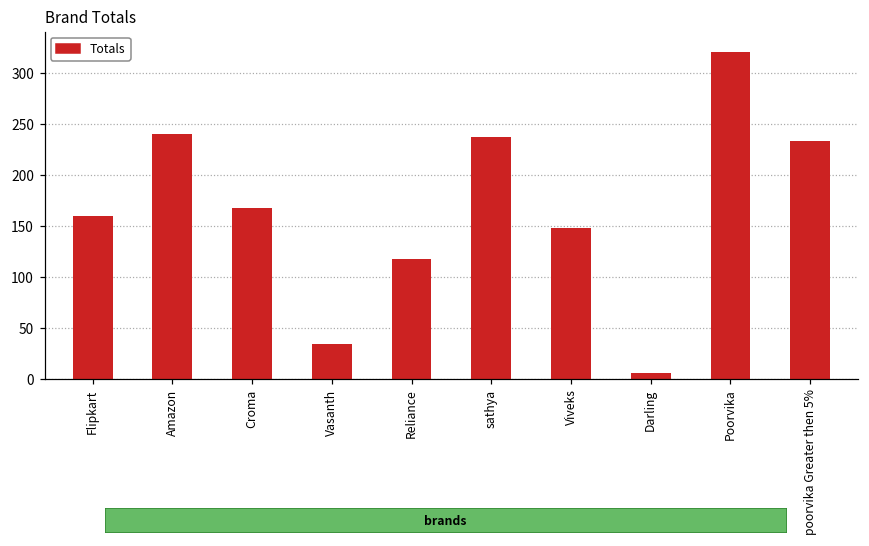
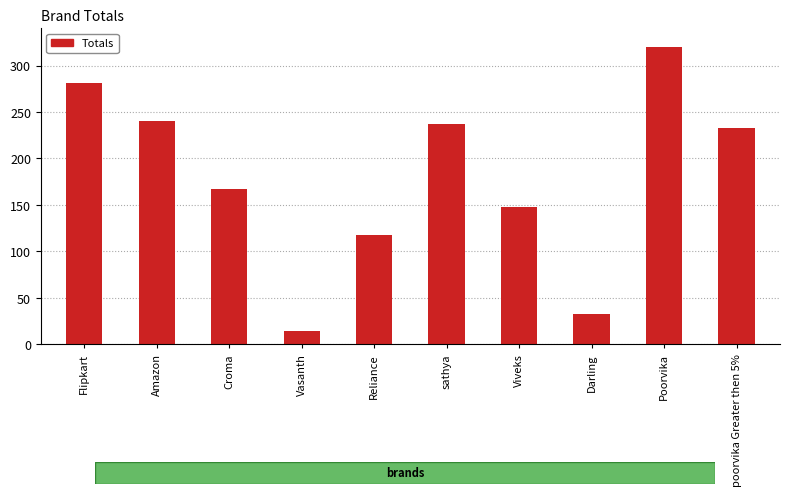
Flipkart: 160 -> 280
Vasanth: 30 -> 10
Darling: 10 -> 30
